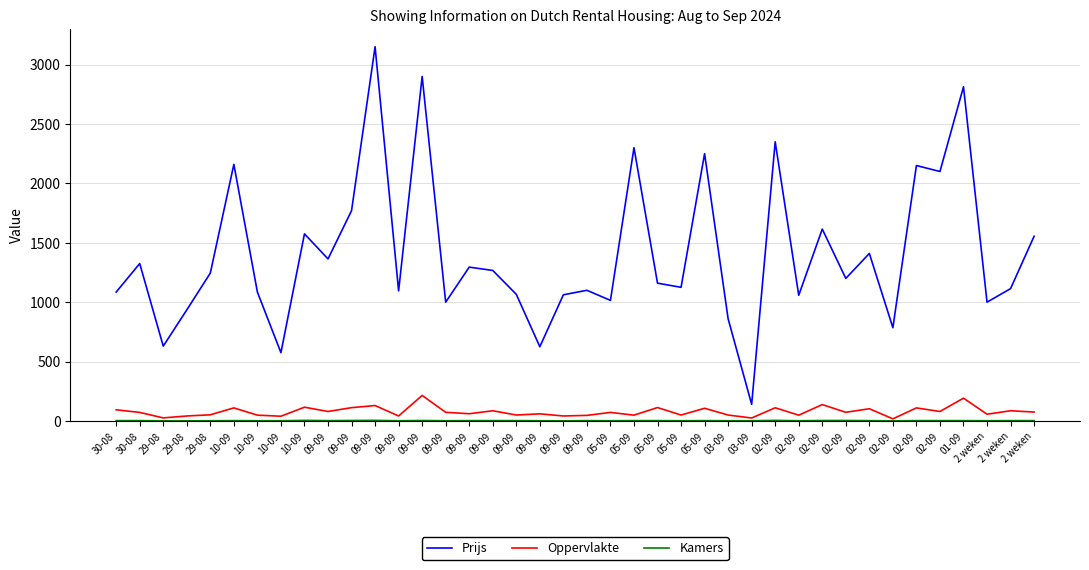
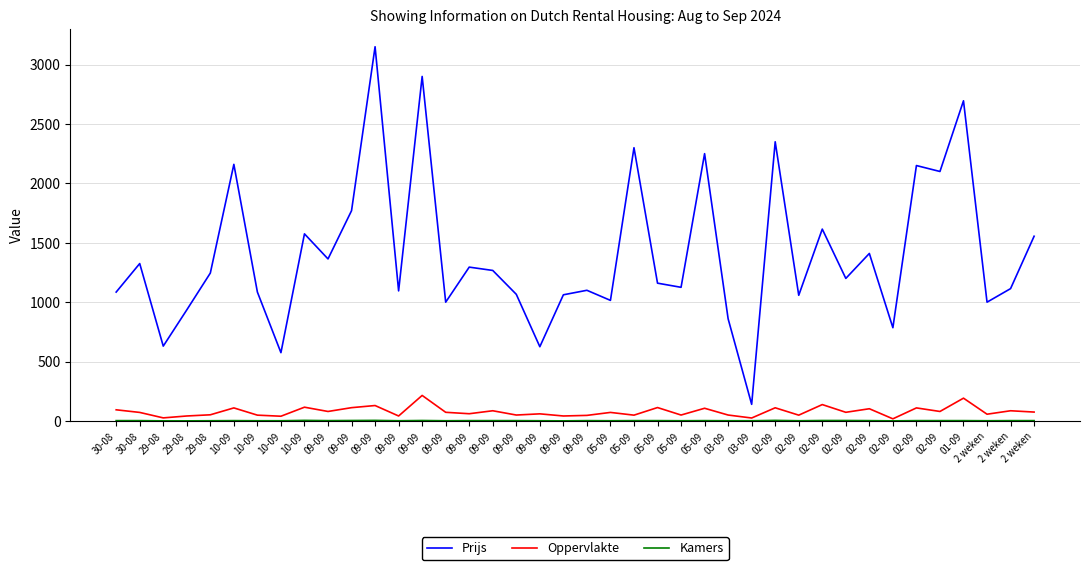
Prijs, 01-09: 2810 -> 2700
